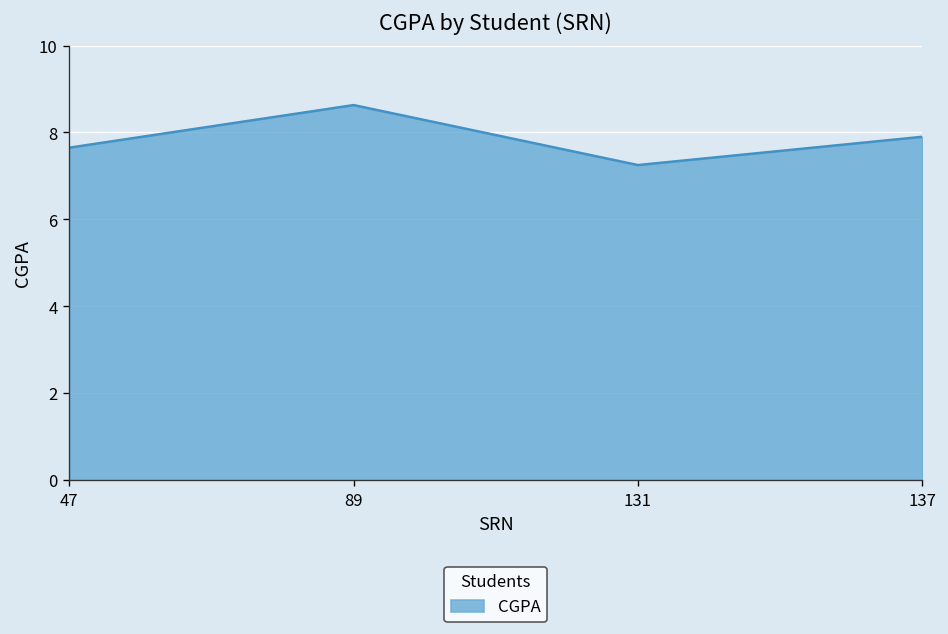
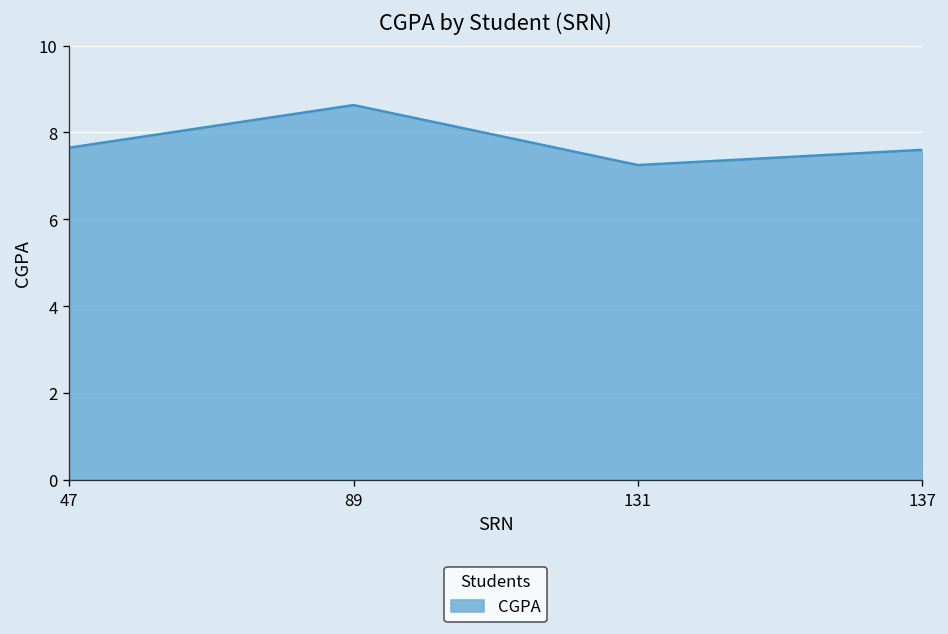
137: 7.9 -> 7.6
